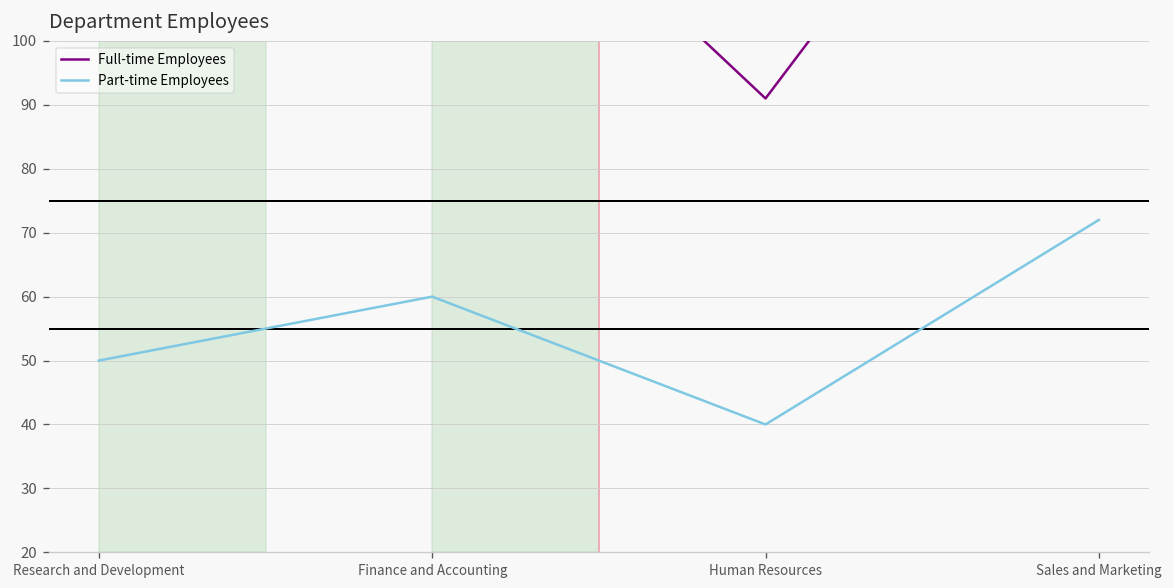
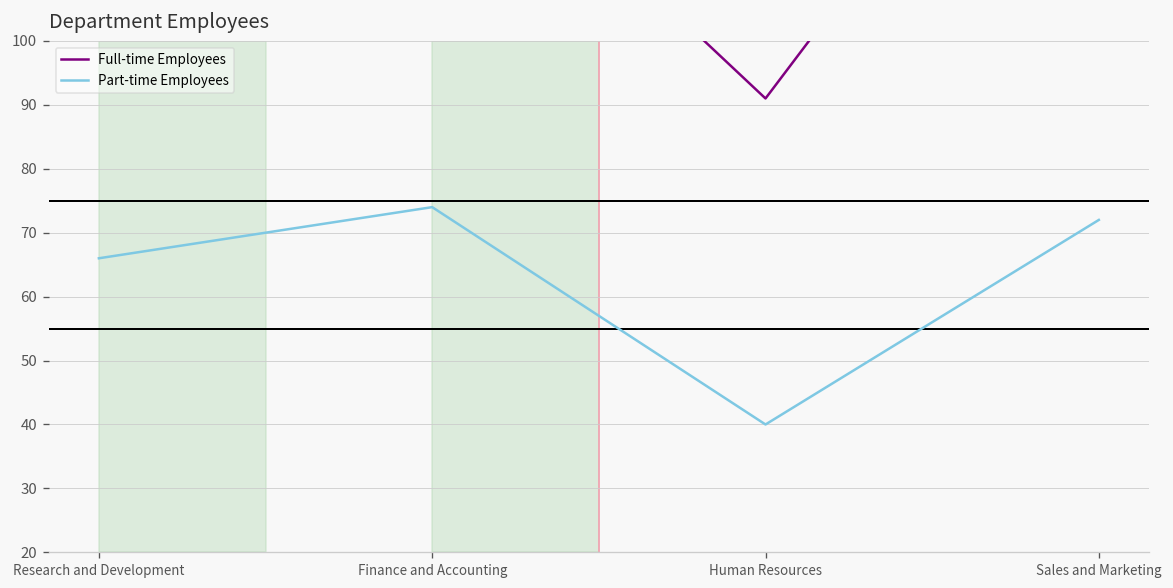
Part-time Employees, Research and Development: 50 -> 66
Part-time Employees, Finance and Accounting: 60 -> 74
